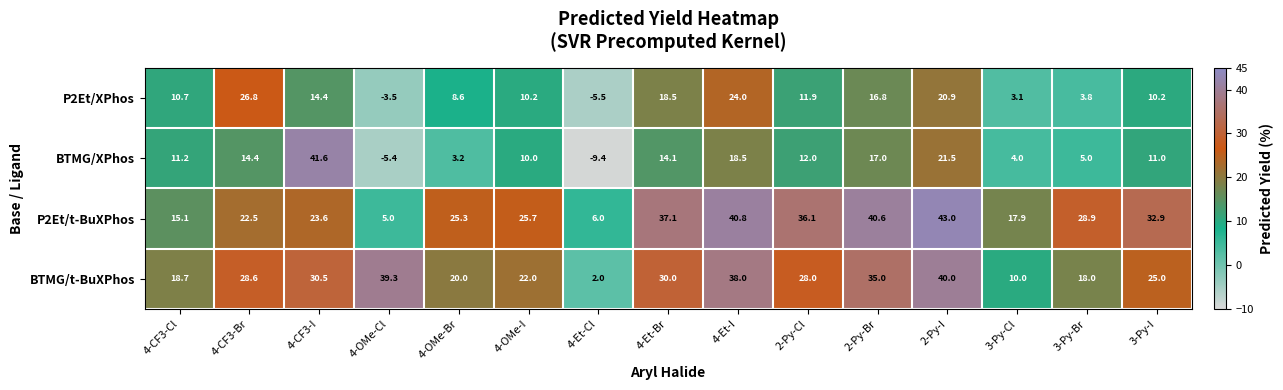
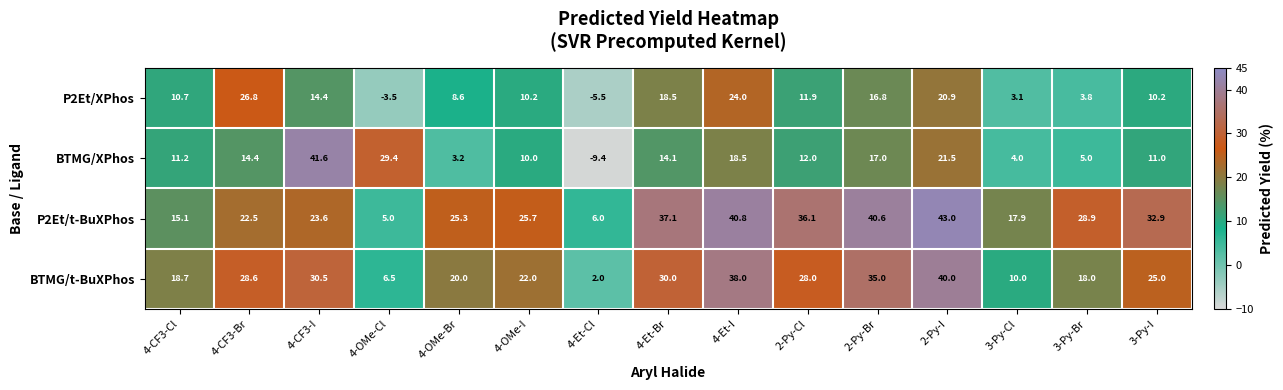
BTMG/XPhos, 4-OMe-Cl: -5.4 -> 29.4
BTMG/t-BuXPhos, 4-OMe-Cl: 39.3 -> 6.5
